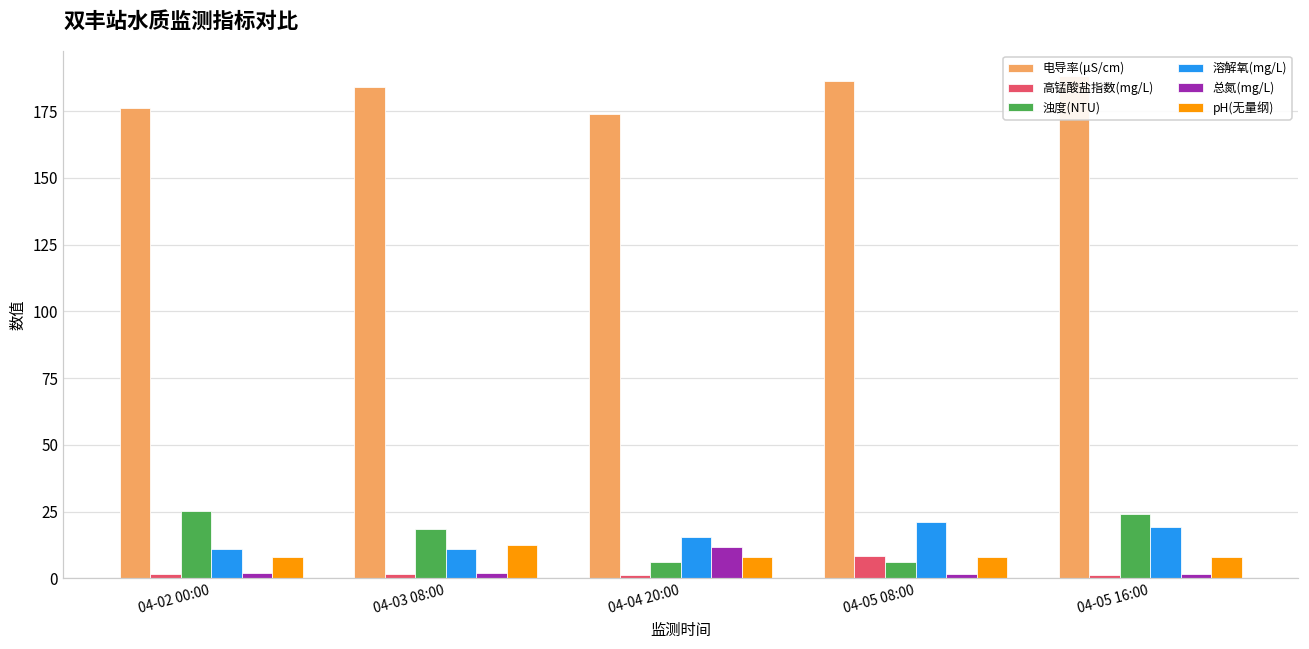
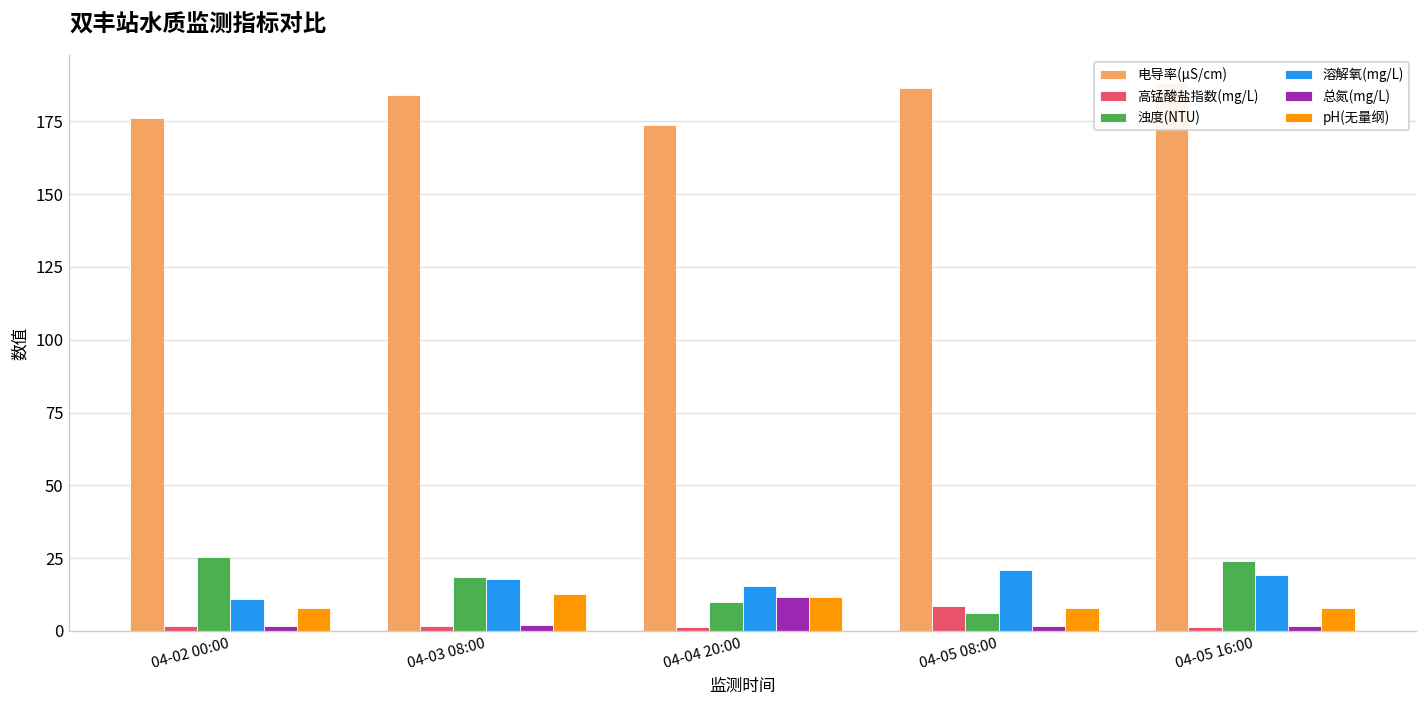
溶解氧(mg/L), 04-03 08:00: 11 -> 18
浊度(NTU), 04-04 20:00: 6 -> 10
pH(无量纲), 04-04 20:00: 8 -> 12
